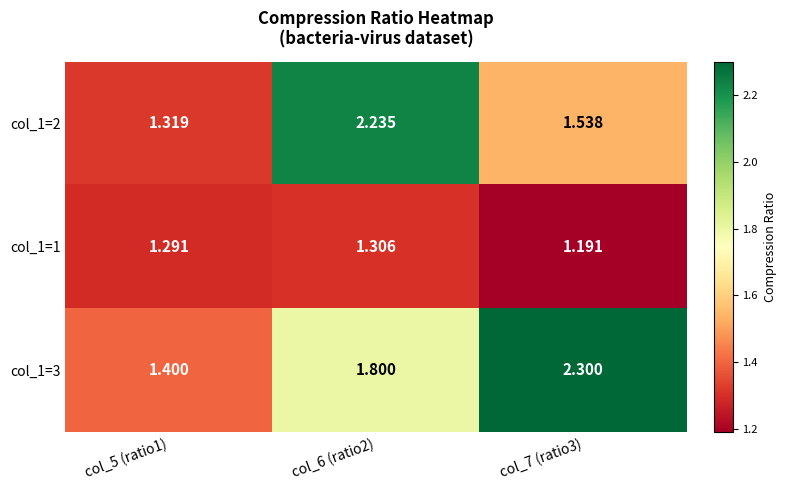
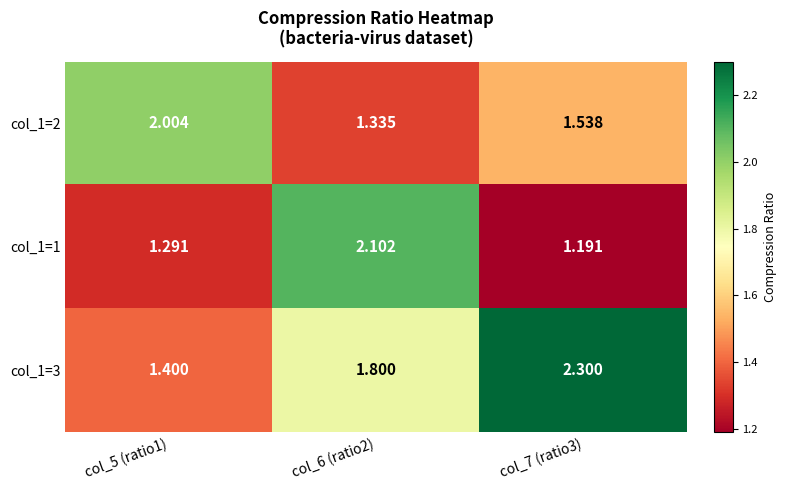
col_1=2, col_5 (ratio1): 1.319 -> 2.004
col_1=2, col_6 (ratio2): 2.235 -> 1.335
col_1=1, col_6 (ratio2): 1.306 -> 2.102
